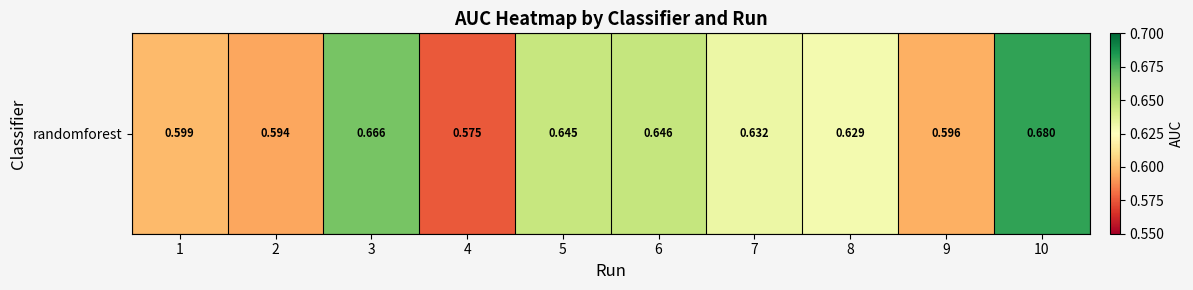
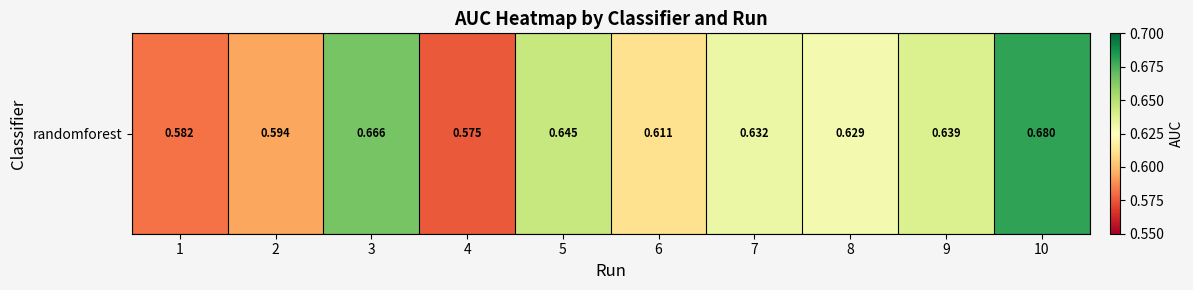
randomforest, 1: 0.599 -> 0.582
randomforest, 6: 0.646 -> 0.611
randomforest, 9: 0.596 -> 0.639
